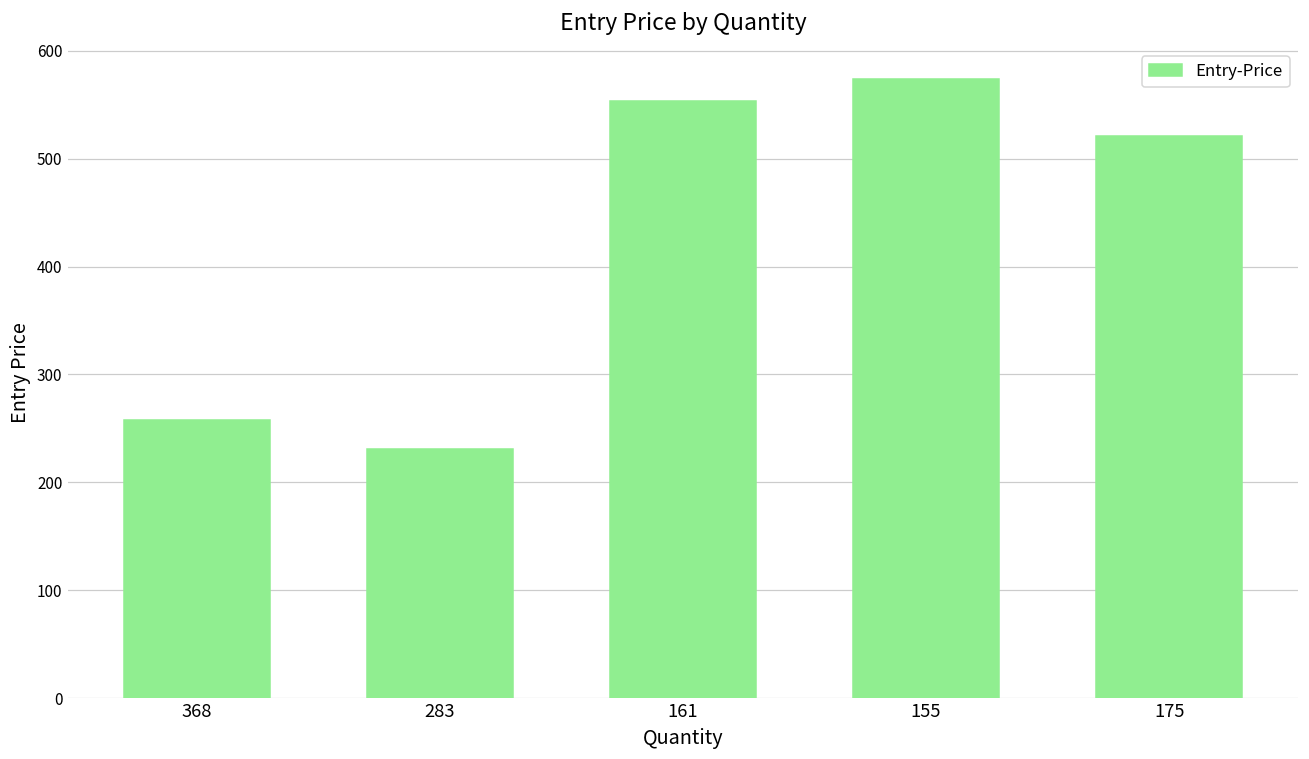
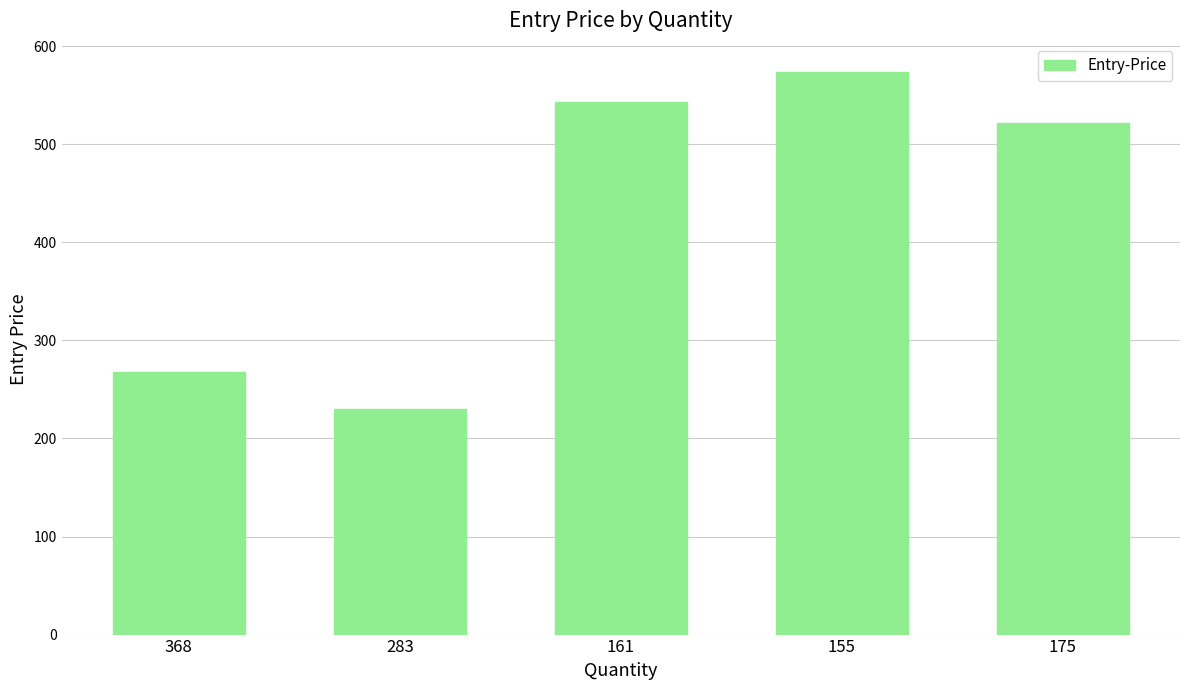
368: 260 -> 270
161: 550 -> 540
